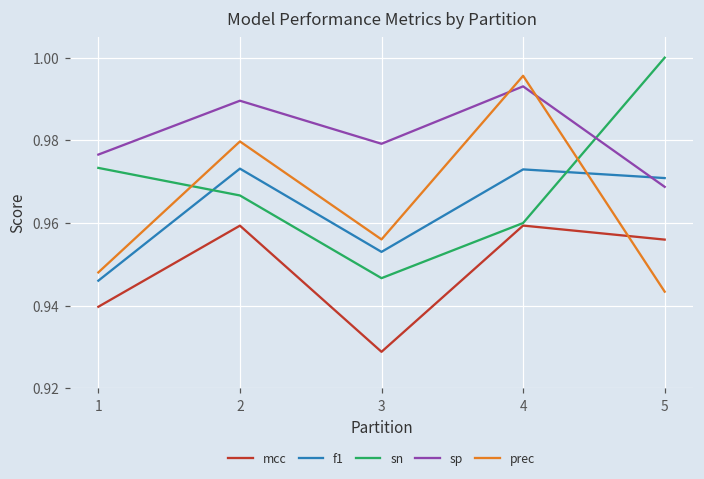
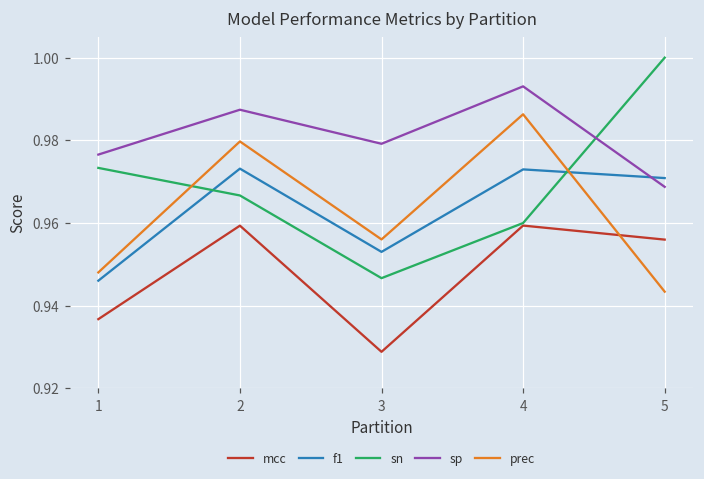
mcc, 1: 0.940 -> 0.937
sp, 2: 0.990 -> 0.987
prec, 4: 0.996 -> 0.986
